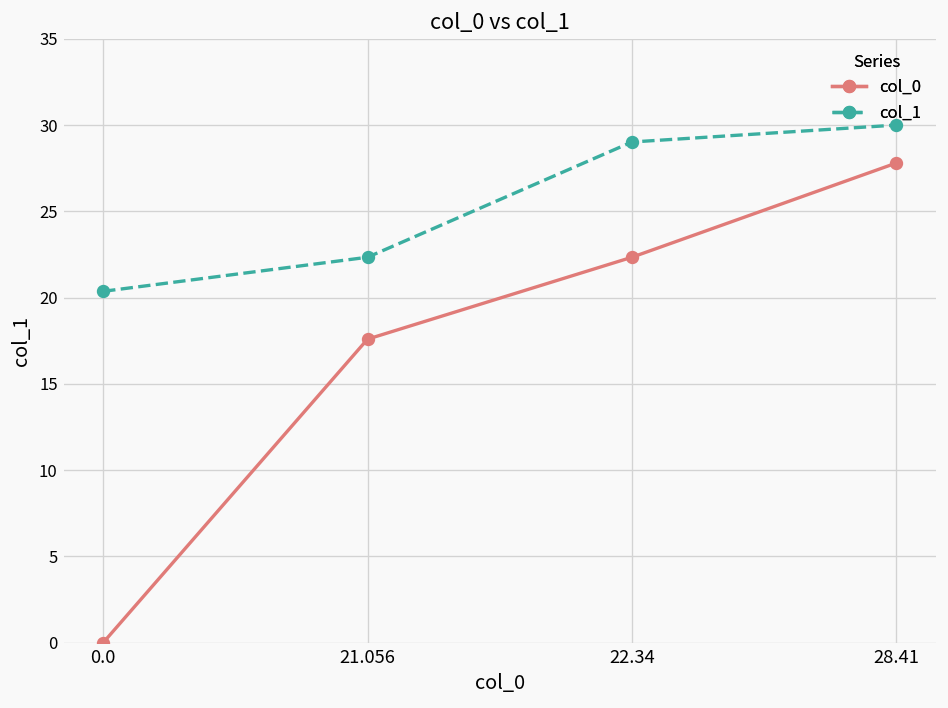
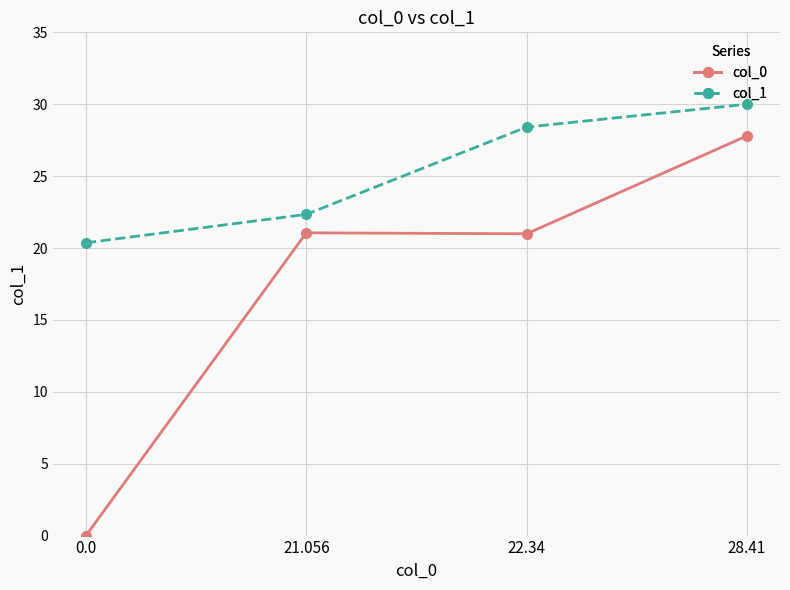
col_0, 21.056: 17.6 -> 21.1
col_0, 22.34: 22.3 -> 21.0
col_1, 22.34: 29.0 -> 28.4
